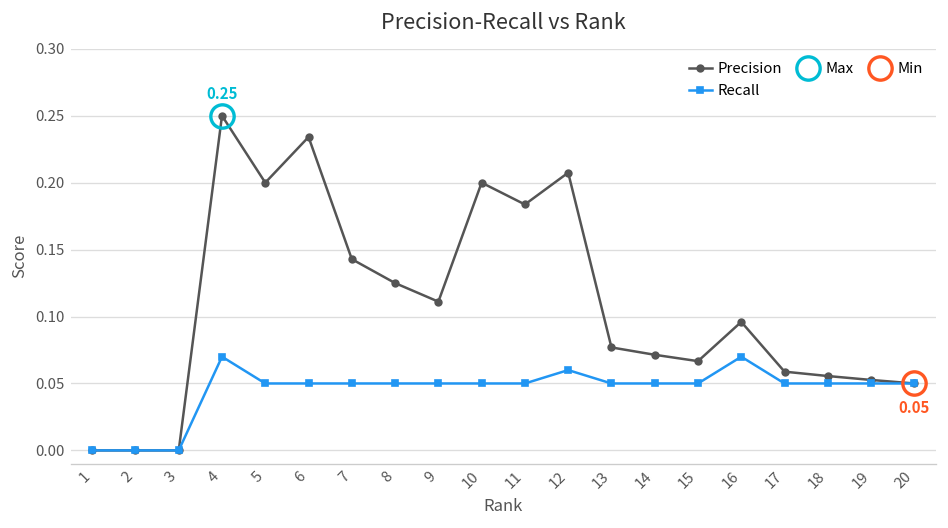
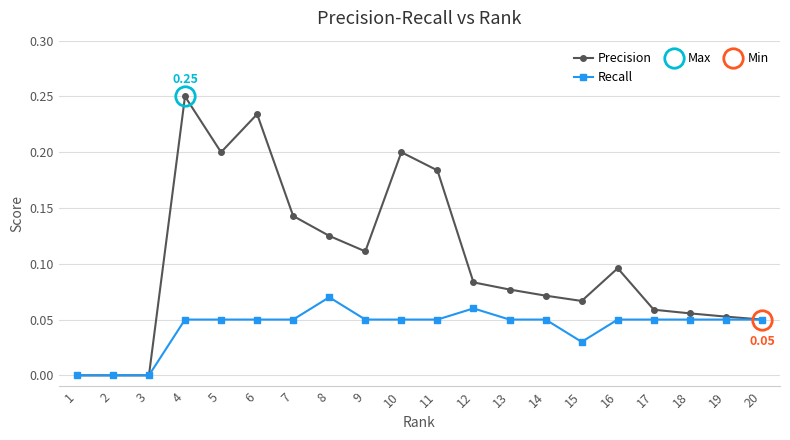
Recall, 4: 0.07 -> 0.05
Recall, 8: 0.05 -> 0.07
Precision, 12: 0.207 -> 0.083
Recall, 15: 0.05 -> 0.03
Recall, 16: 0.07 -> 0.05
